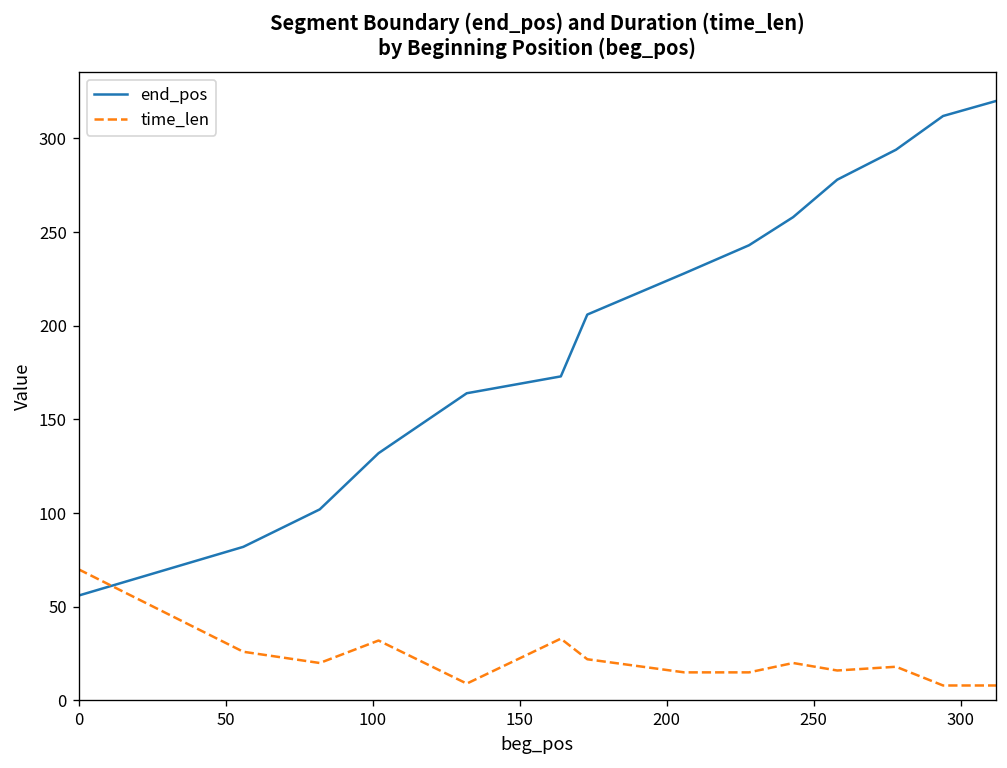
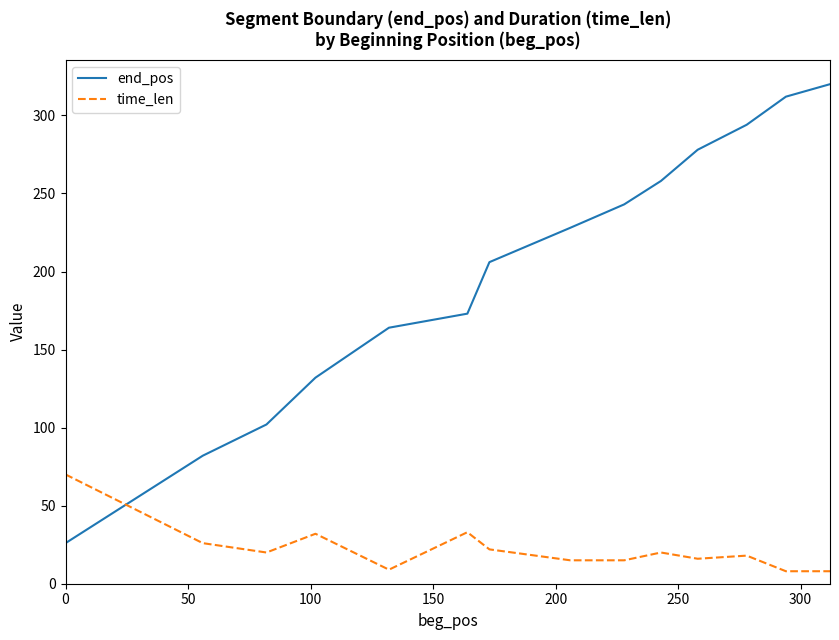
end_pos, 0: 56 -> 26
